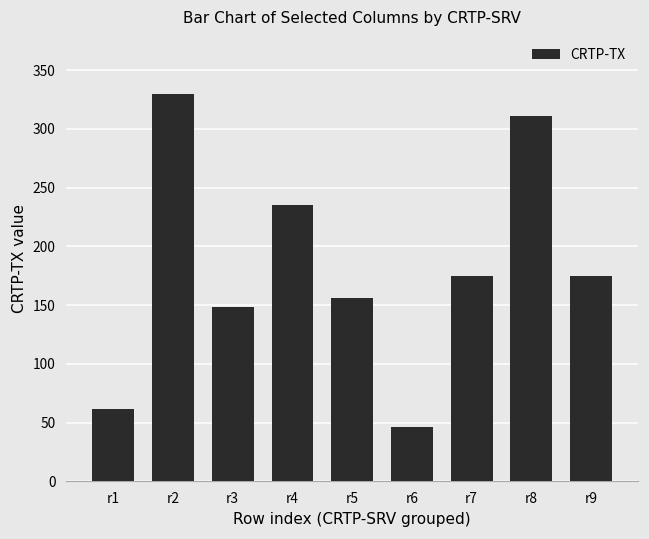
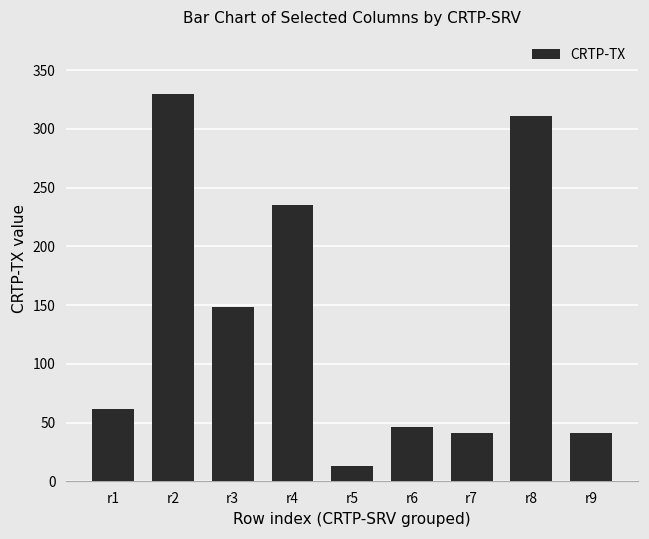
r5: 156 -> 13
r7: 175 -> 41
r9: 175 -> 41
